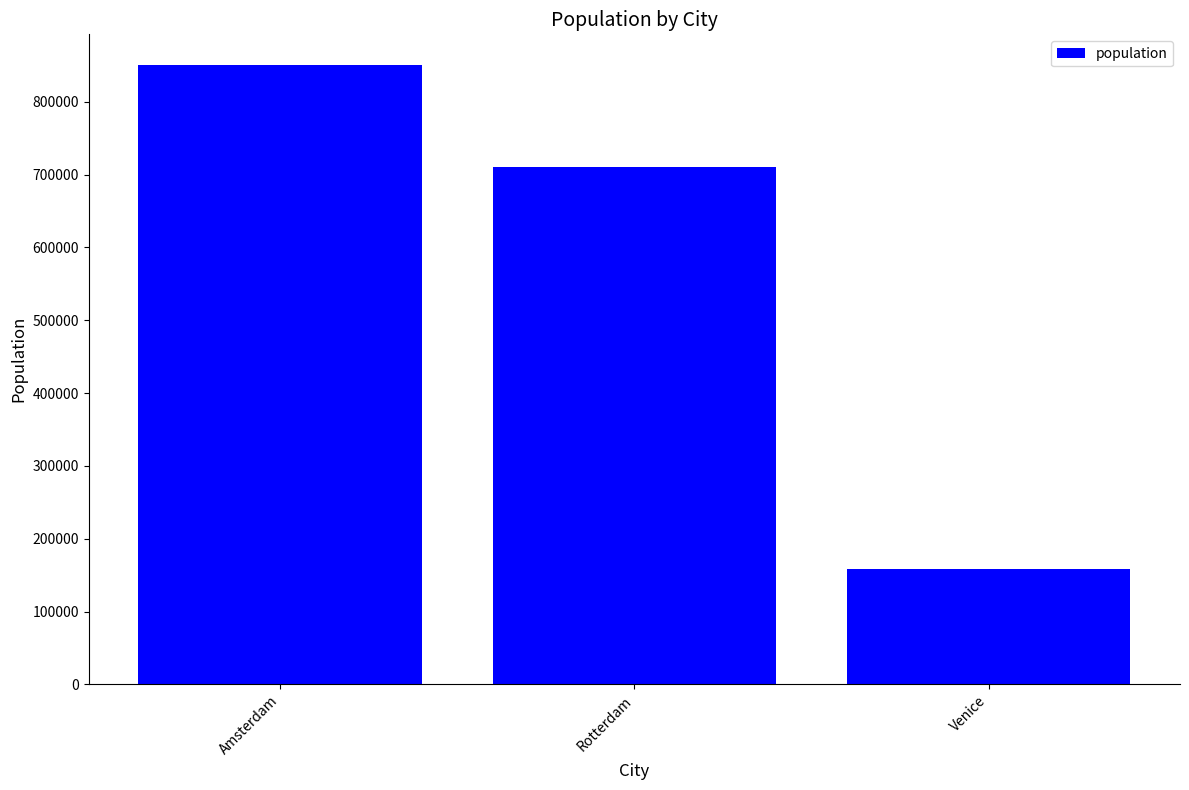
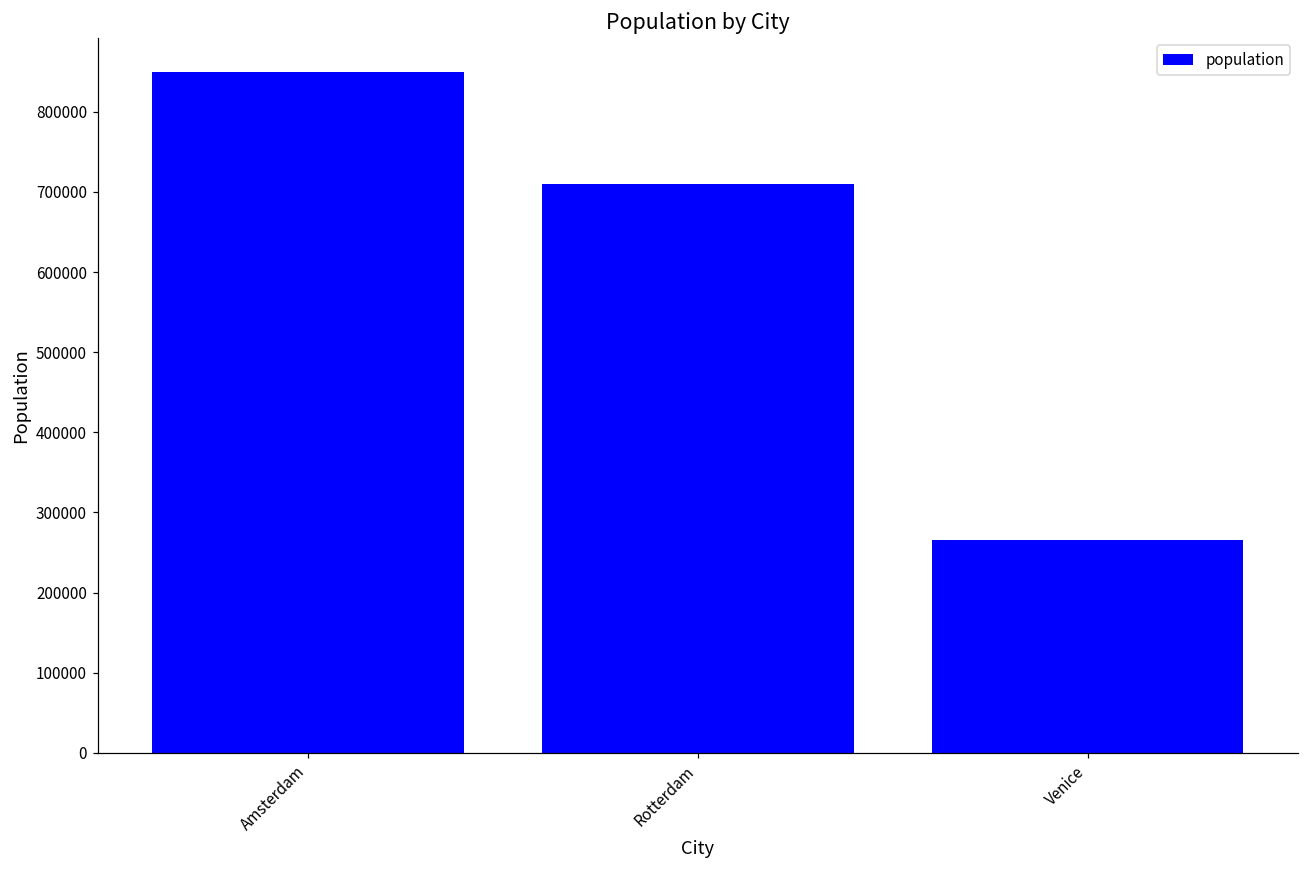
Venice: 160000 -> 270000
